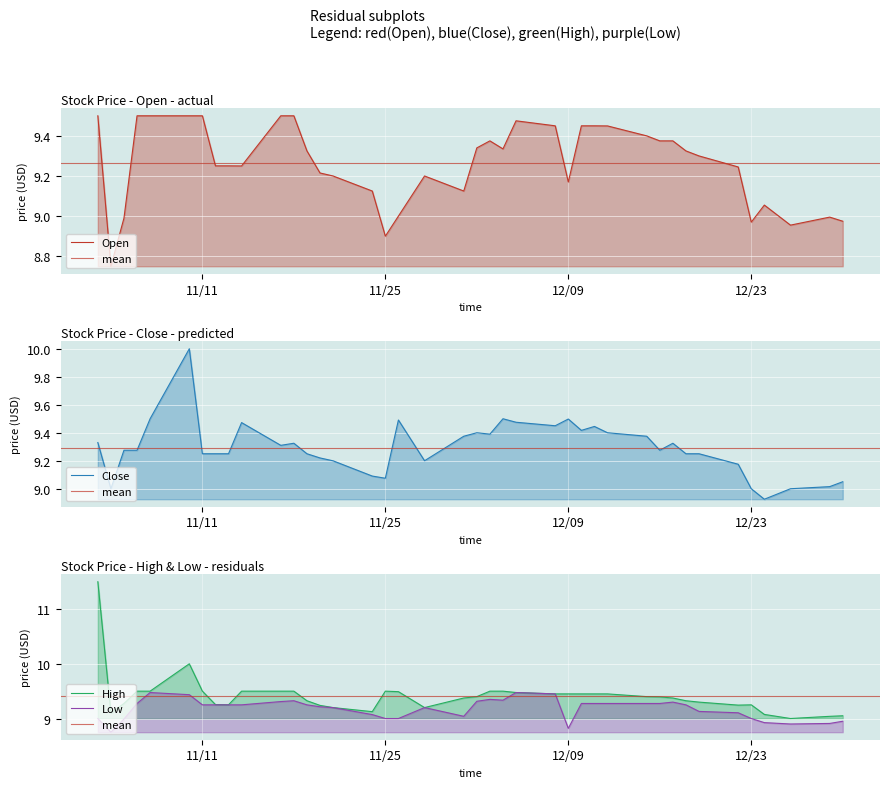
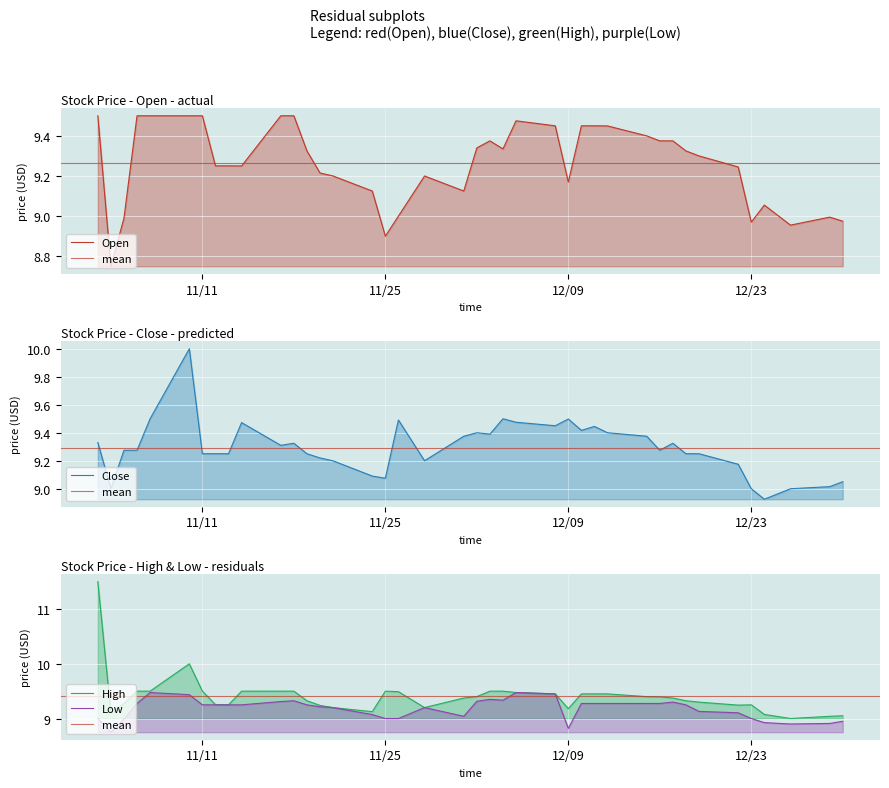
Stock Price - High & Low - residuals, High, 12/09: 9.5 -> 9.2
